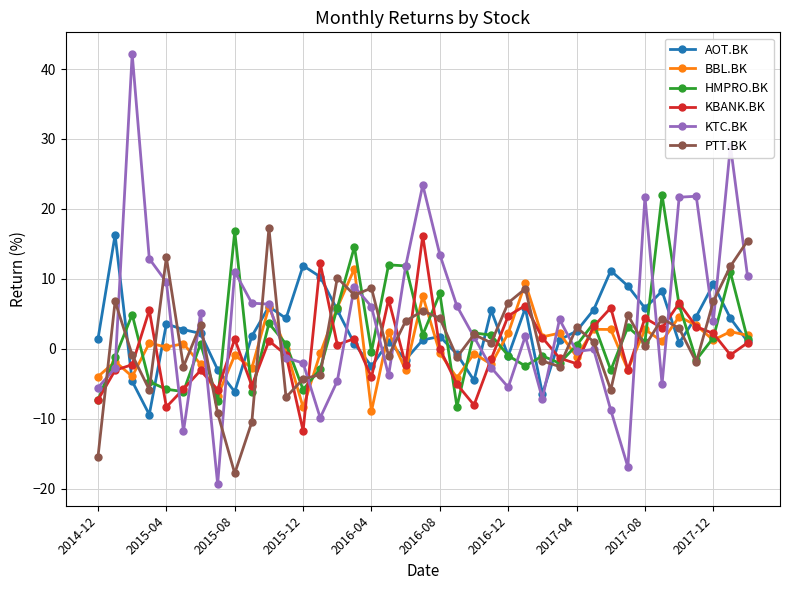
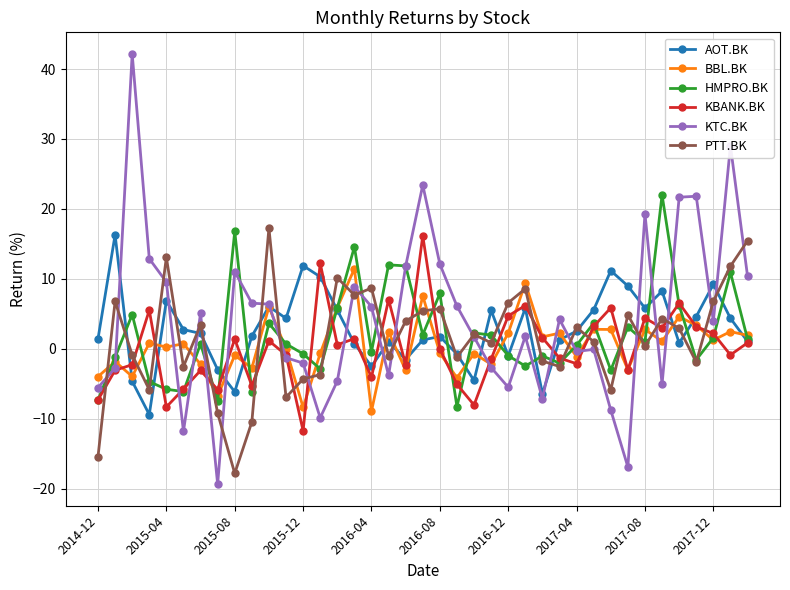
AOT.BK, 2015-04: 4 -> 7
HMPRO.BK, 2015-12: -6 -> -1
KTC.BK, 2016-08: 13 -> 12
PTT.BK, 2016-08: 4 -> 6
KTC.BK, 2017-08: 22 -> 19
